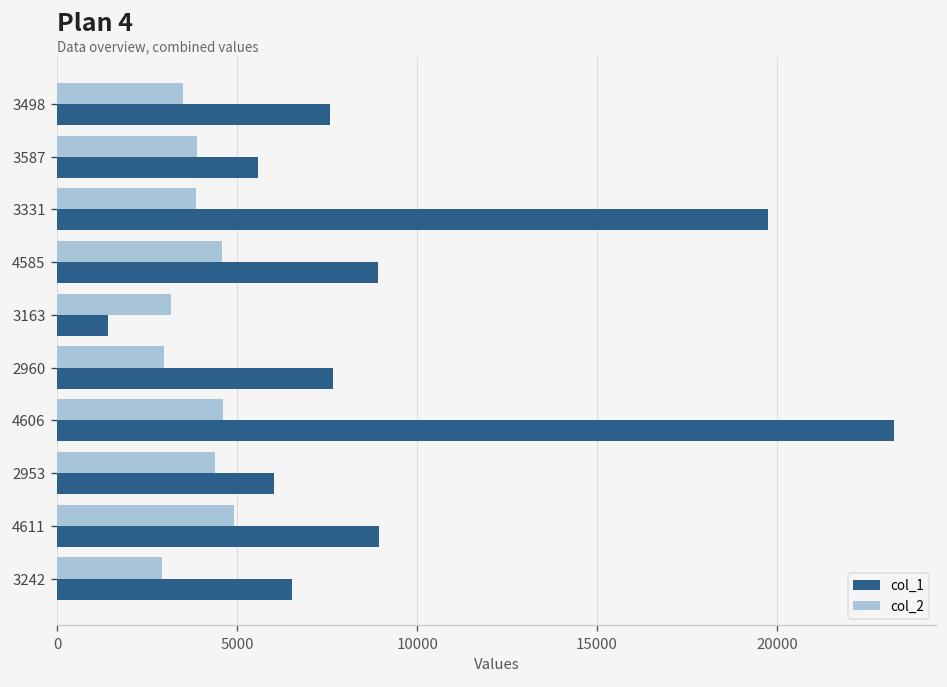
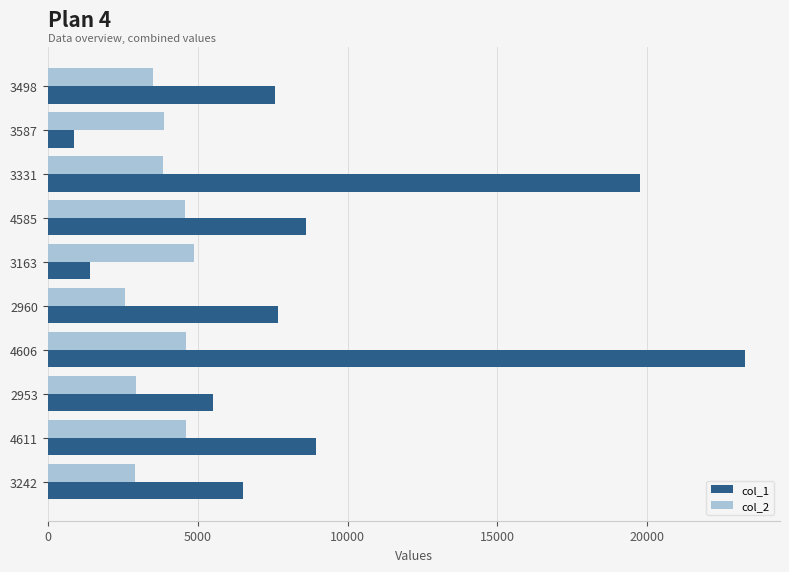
col_1, 3587: 5600 -> 900
col_1, 4585: 8900 -> 8600
col_2, 3163: 3200 -> 4900
col_2, 2960: 3000 -> 2600
col_2, 2953: 4400 -> 3000
col_1, 2953: 6000 -> 5500
col_2, 4611: 4900 -> 4600
